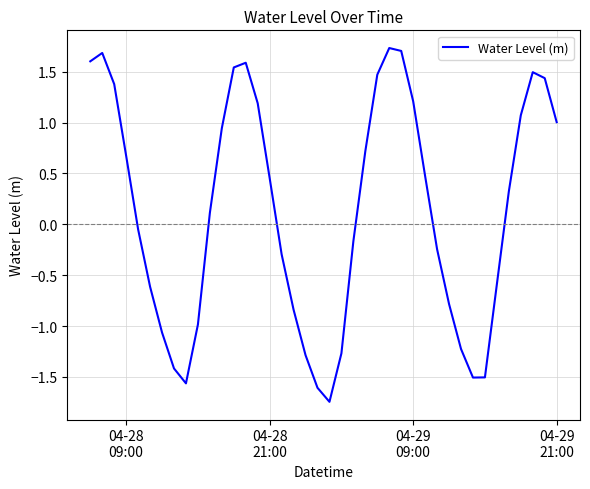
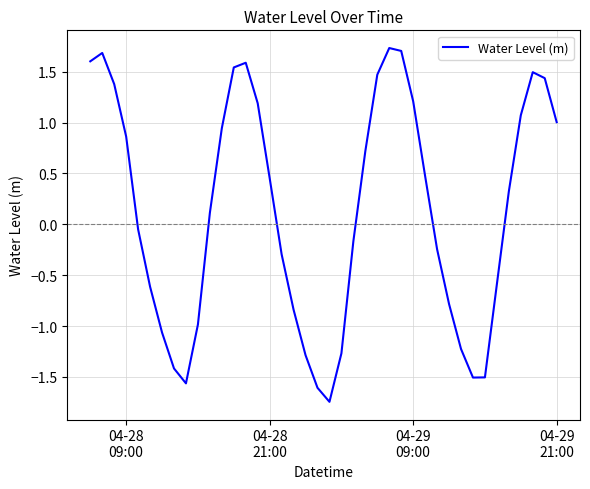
04-28 09:00: 0.67 -> 0.86
